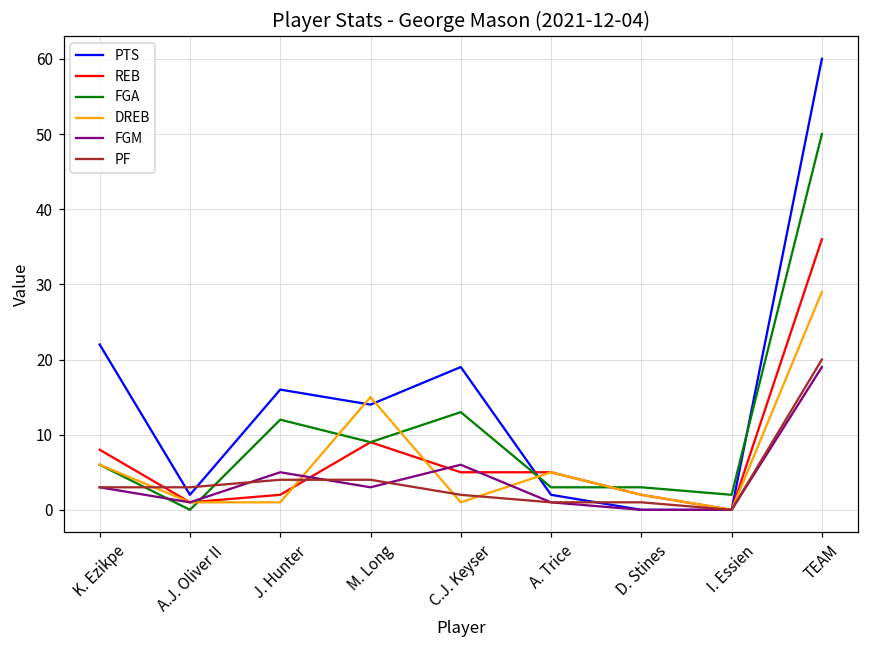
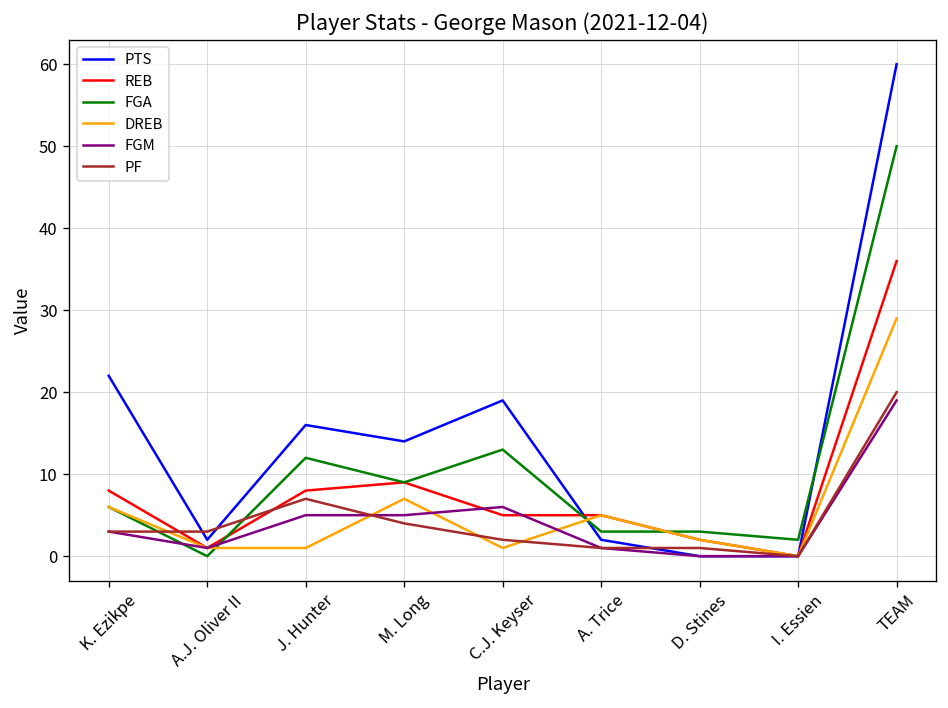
REB, J. Hunter: 2 -> 8
PF, J. Hunter: 4 -> 7
DREB, M. Long: 15 -> 7
FGM, M. Long: 3 -> 5
